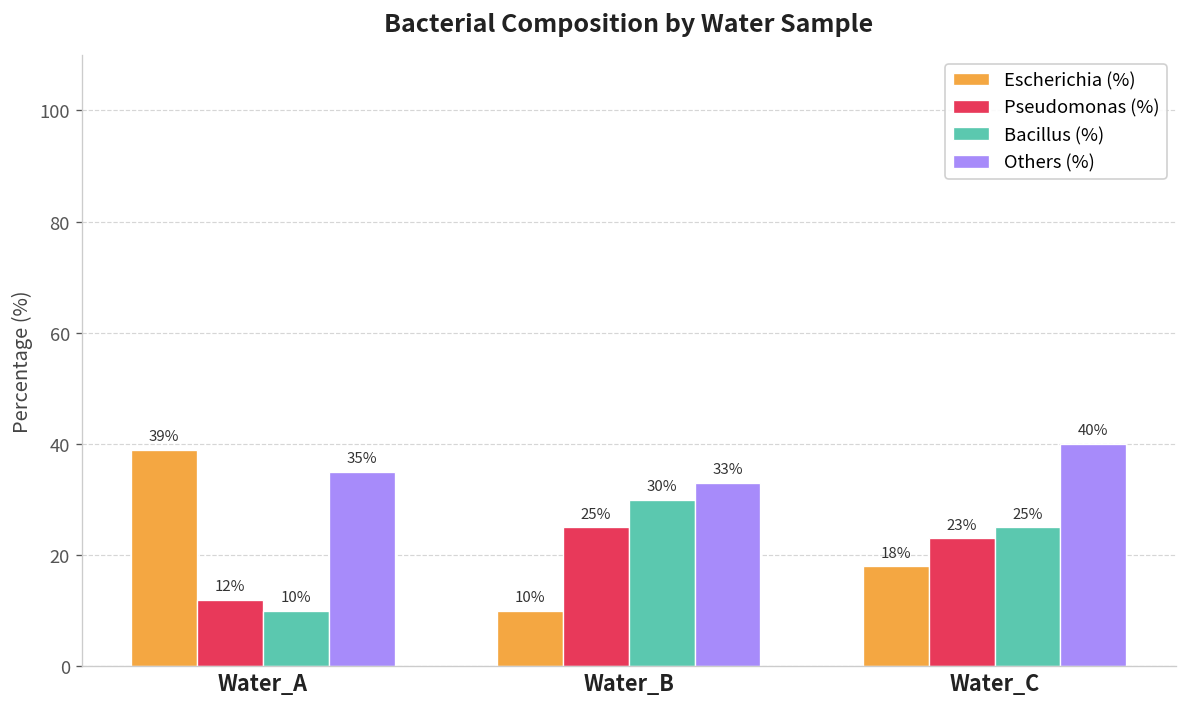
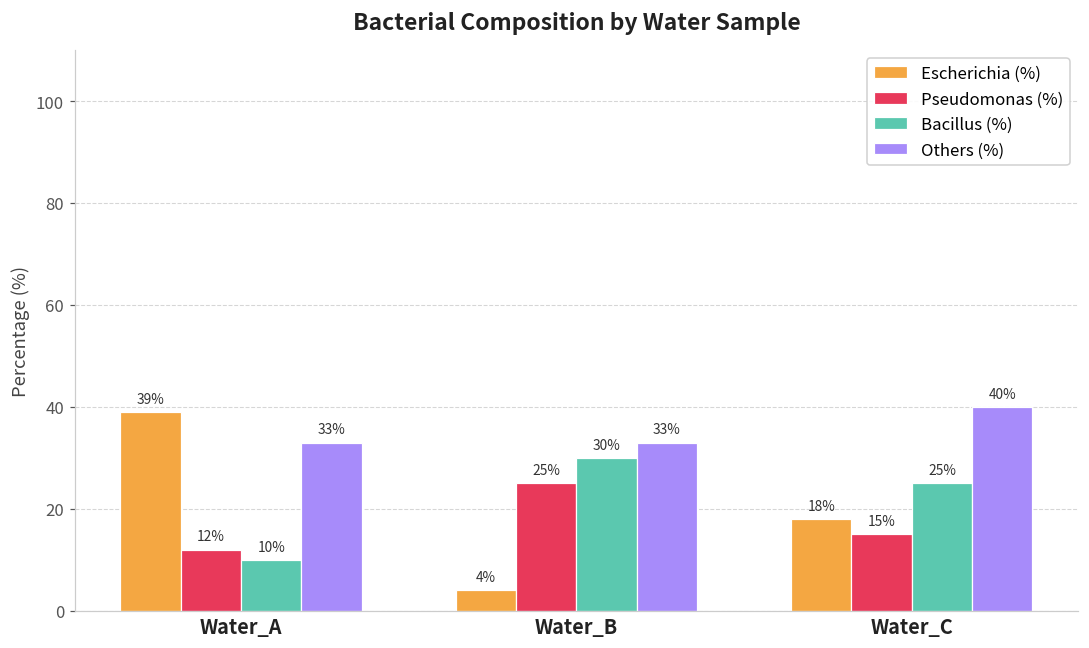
Others (%), Water_A: 35% -> 33%
Escherichia (%), Water_B: 10% -> 4%
Pseudomonas (%), Water_C: 23% -> 15%
